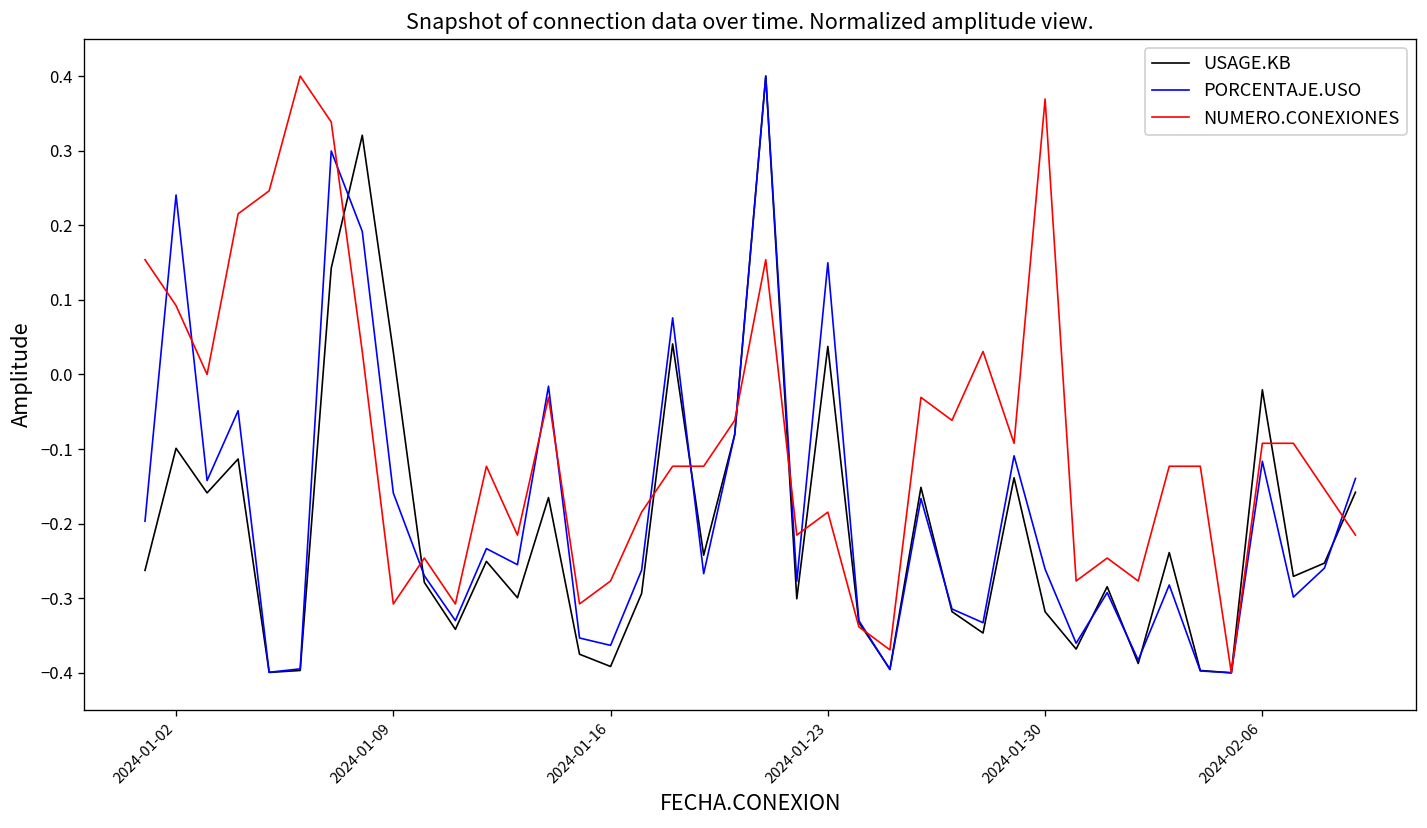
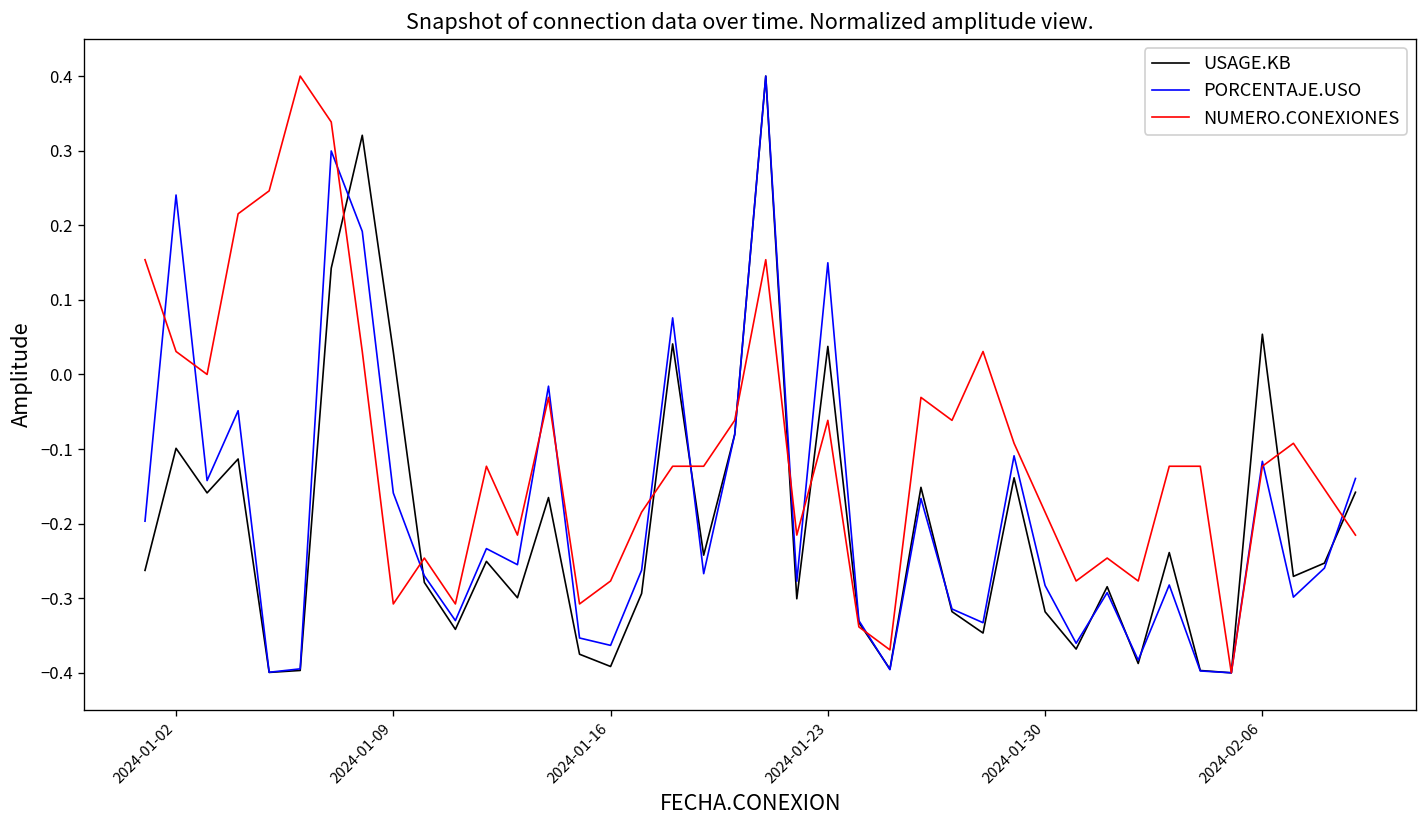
NUMERO.CONEXIONES, 2024-01-02: 0.09 -> 0.03
NUMERO.CONEXIONES, 2024-01-23: -0.18 -> -0.06
PORCENTAJE.USO, 2024-01-30: -0.26 -> -0.28
NUMERO.CONEXIONES, 2024-01-30: 0.37 -> -0.18
USAGE.KB, 2024-02-06: -0.02 -> 0.05
NUMERO.CONEXIONES, 2024-02-06: -0.09 -> -0.12
